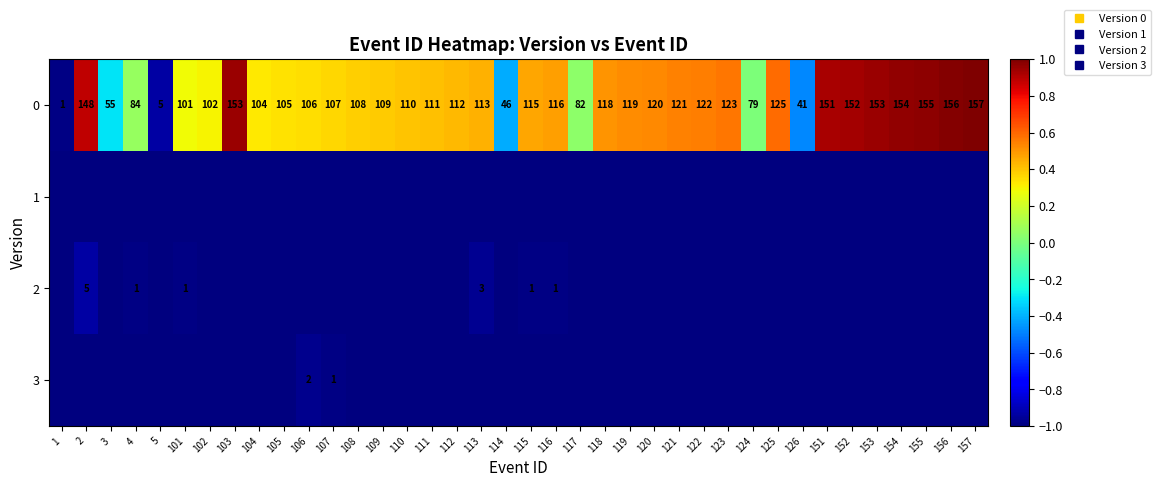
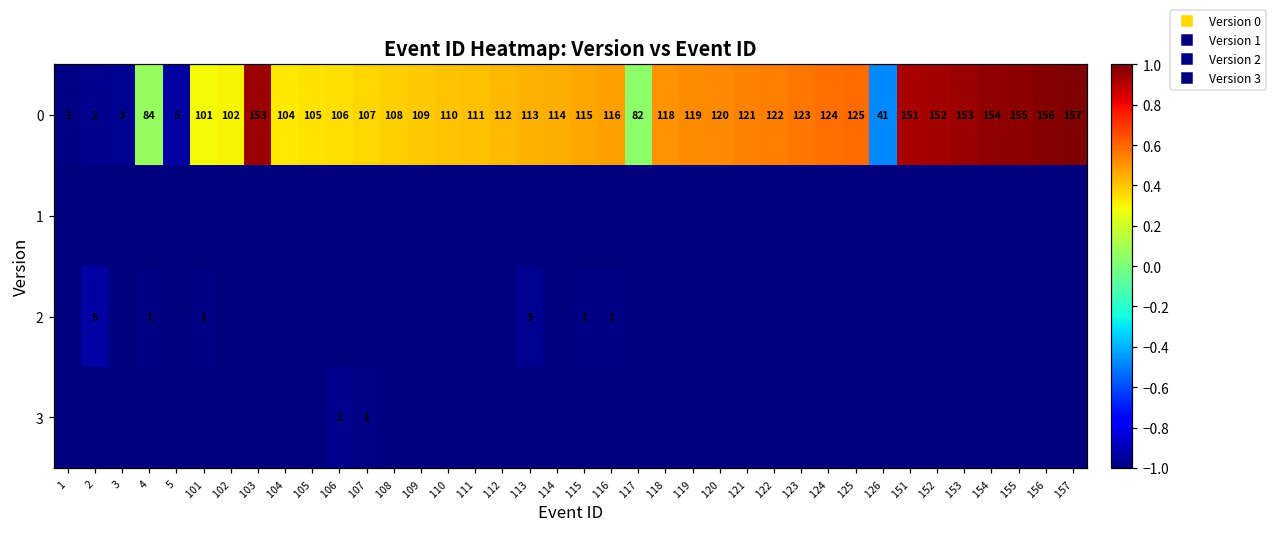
0, 2: 148 -> 2
0, 3: 55 -> 3
0, 114: 46 -> 114
0, 124: 79 -> 124
